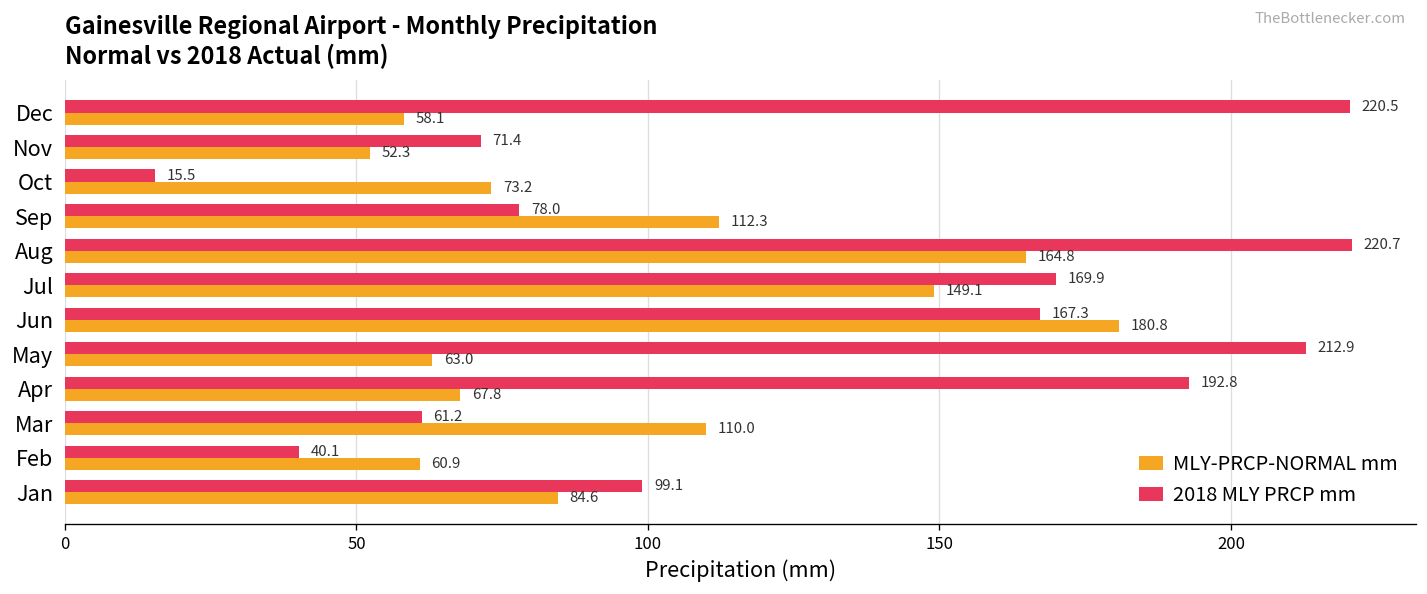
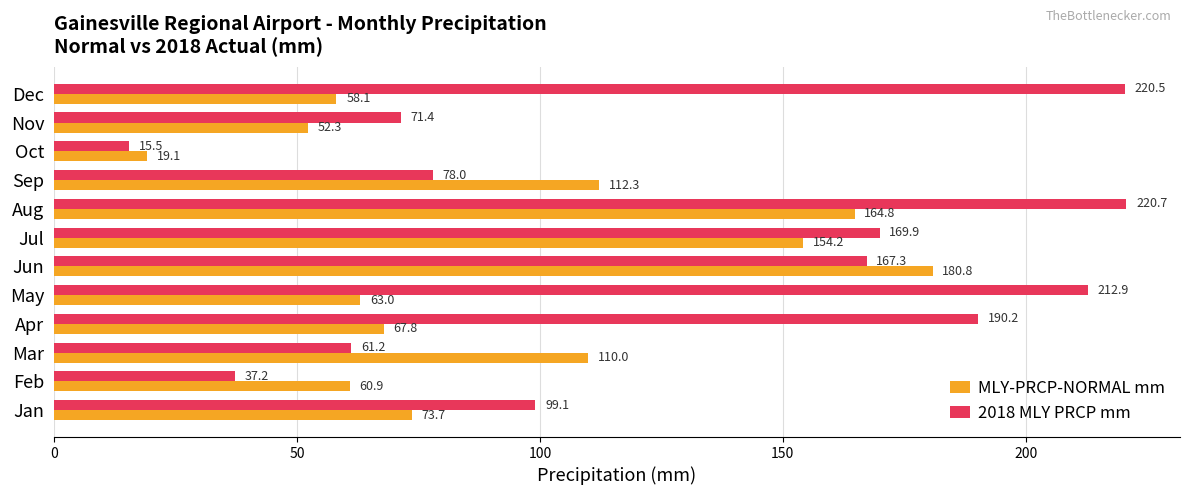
MLY-PRCP-NORMAL mm, Oct: 73.2 -> 19.1
MLY-PRCP-NORMAL mm, Jul: 149.1 -> 154.2
2018 MLY PRCP mm, Apr: 192.8 -> 190.2
2018 MLY PRCP mm, Feb: 40.1 -> 37.2
MLY-PRCP-NORMAL mm, Jan: 84.6 -> 73.7
